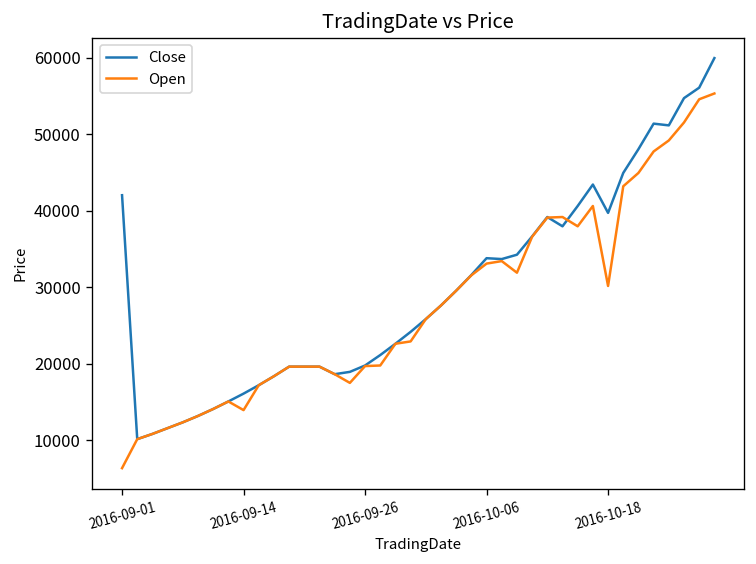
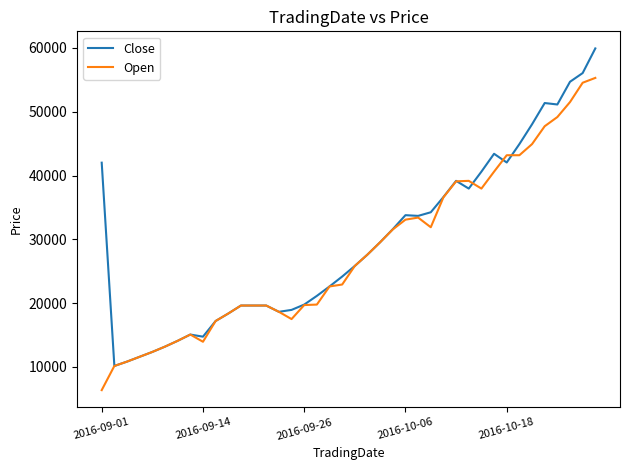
Close, 2016-09-14: 16000 -> 15000
Close, 2016-10-18: 40000 -> 42000
Open, 2016-10-18: 30000 -> 43000
